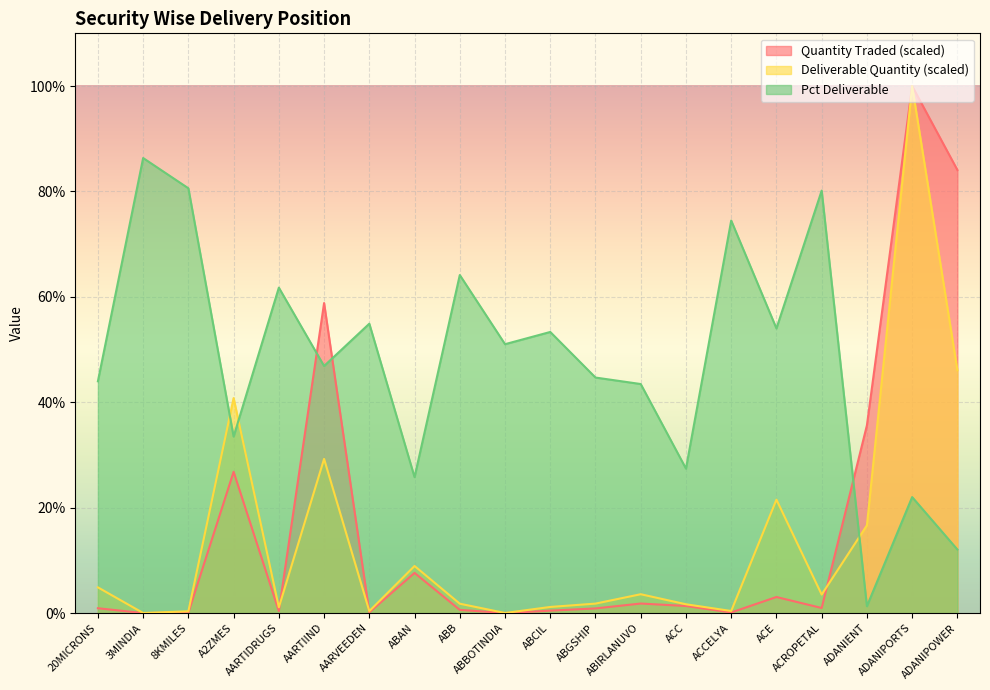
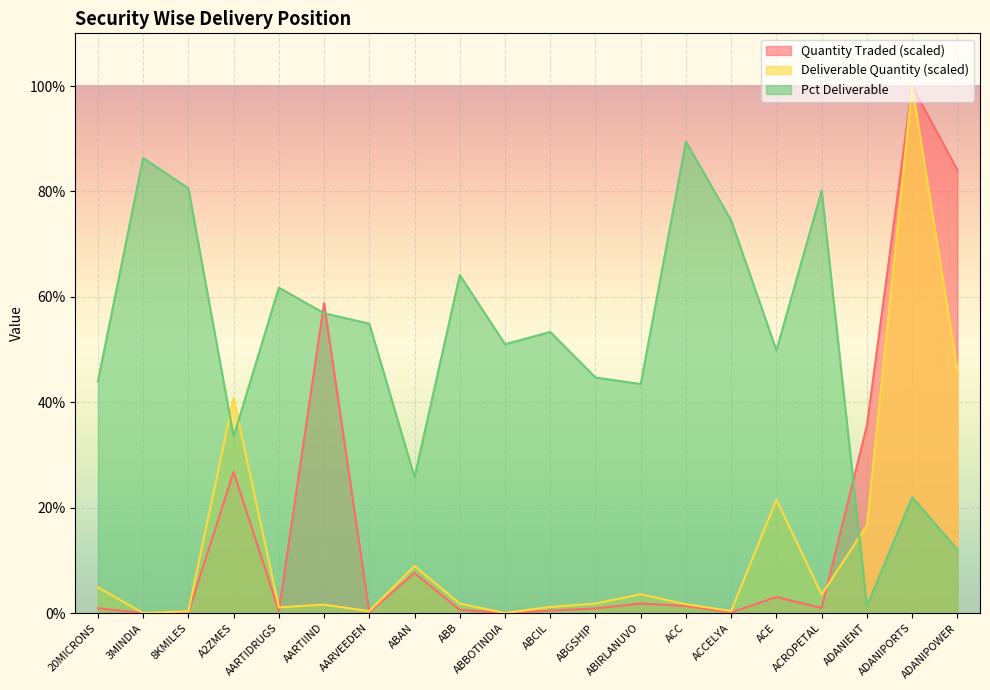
Deliverable Quantity (scaled), AARTIIND: 29% -> 2%
Pct Deliverable, AARTIIND: 47% -> 57%
Pct Deliverable, ACC: 27% -> 89%
Pct Deliverable, ACE: 54% -> 50%
